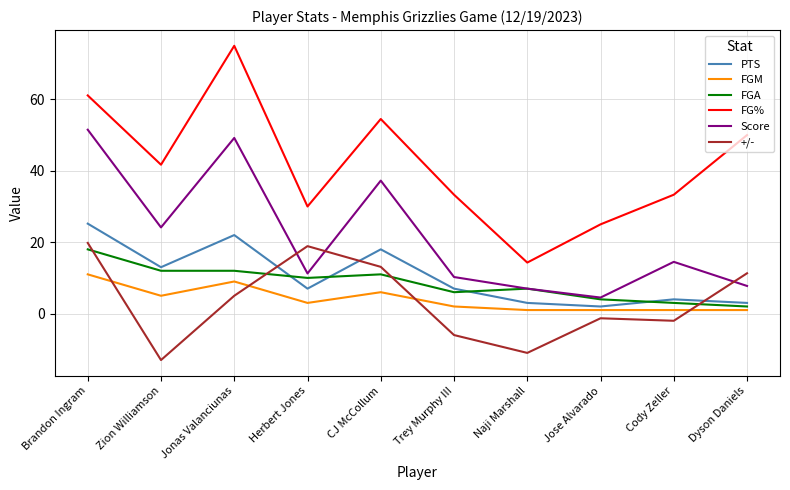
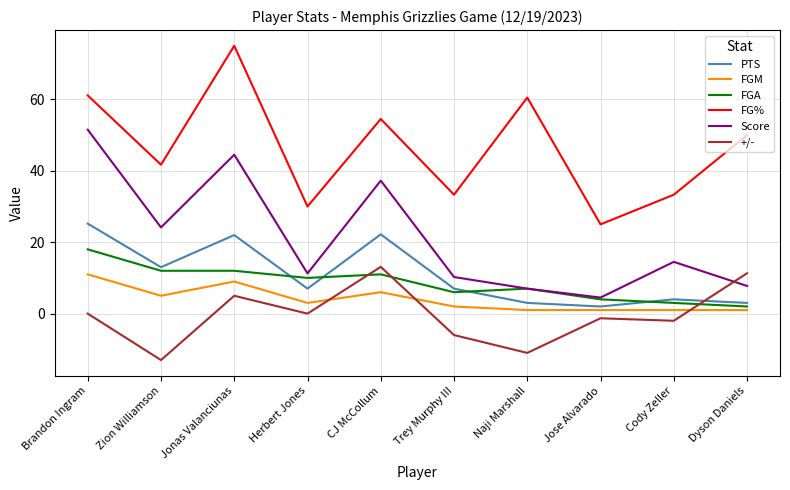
+/-, Brandon Ingram: 20 -> 0
Score, Jonas Valanciunas: 49 -> 45
+/-, Herbert Jones: 19 -> 0
PTS, CJ McCollum: 18 -> 22
FG%, Naji Marshall: 14 -> 61
